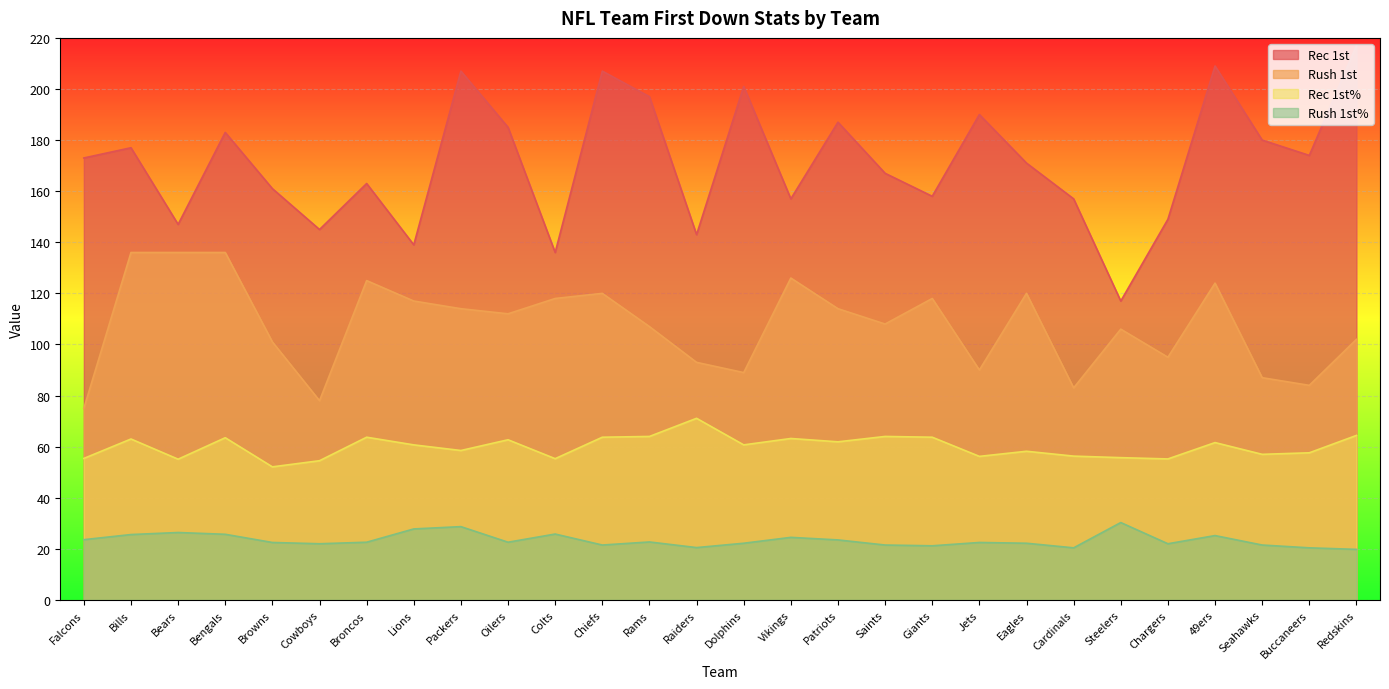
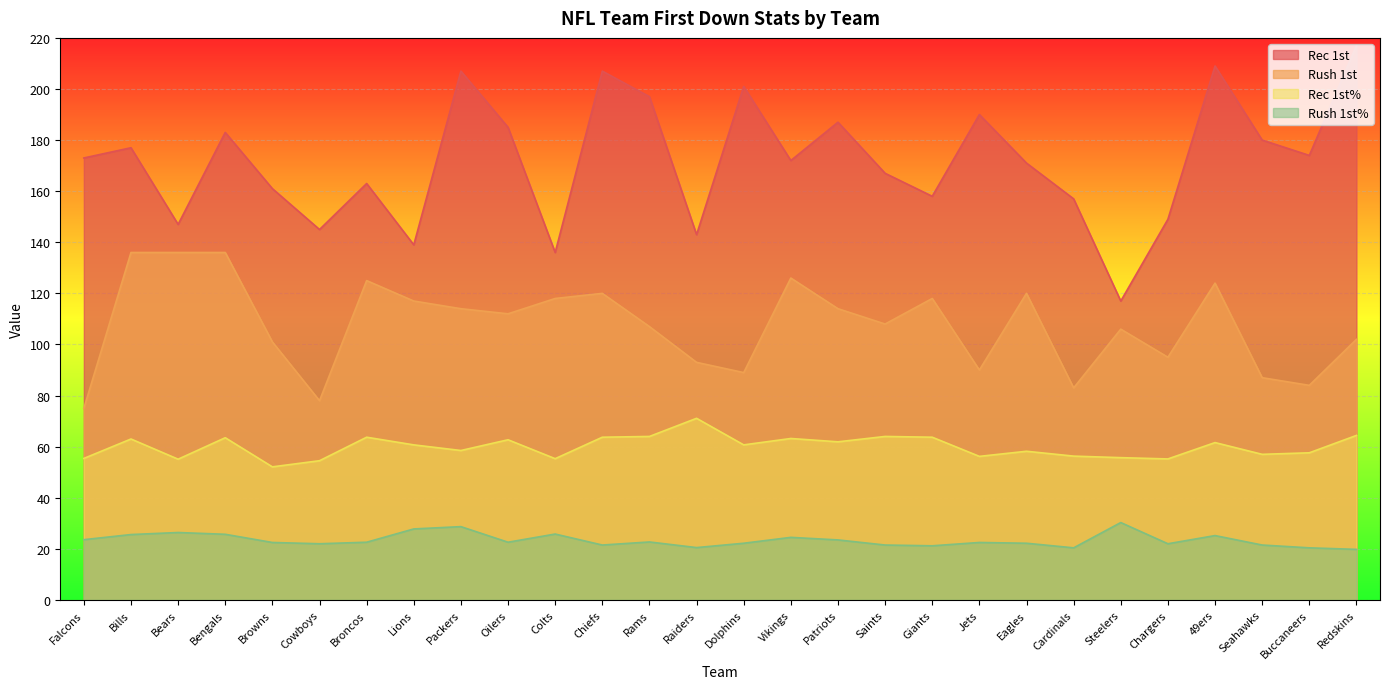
Rec 1st, Vikings: 157 -> 172
